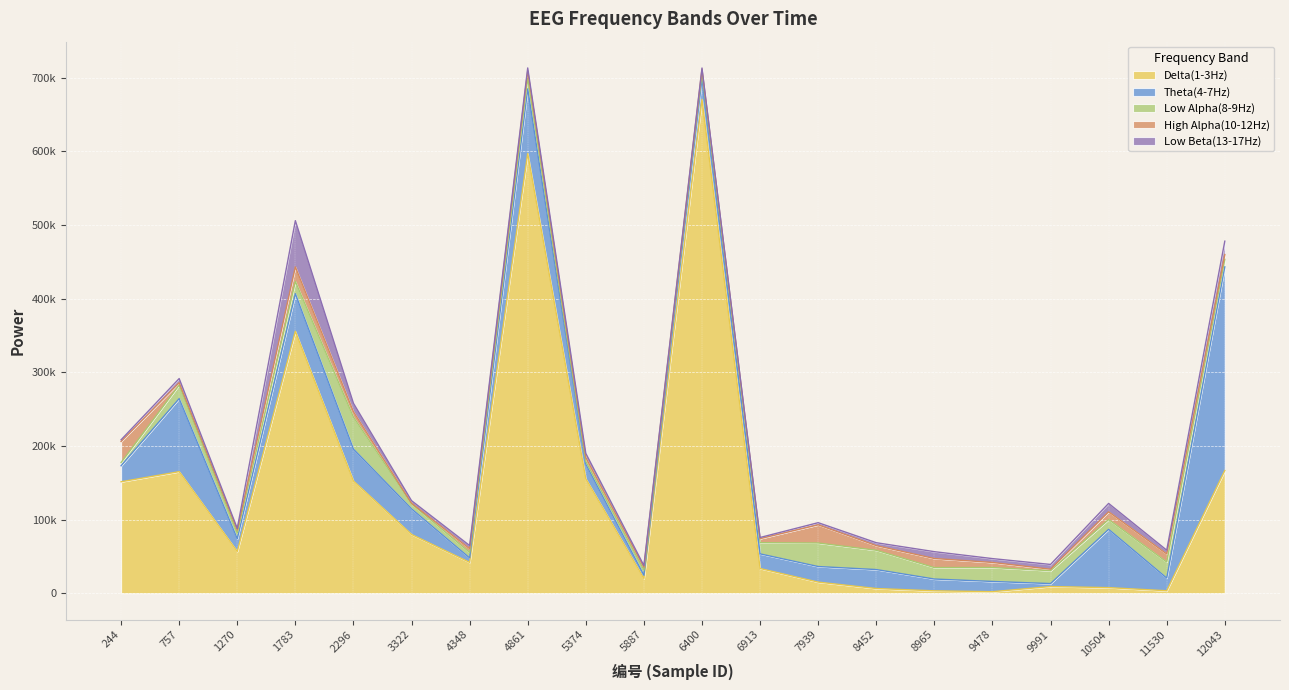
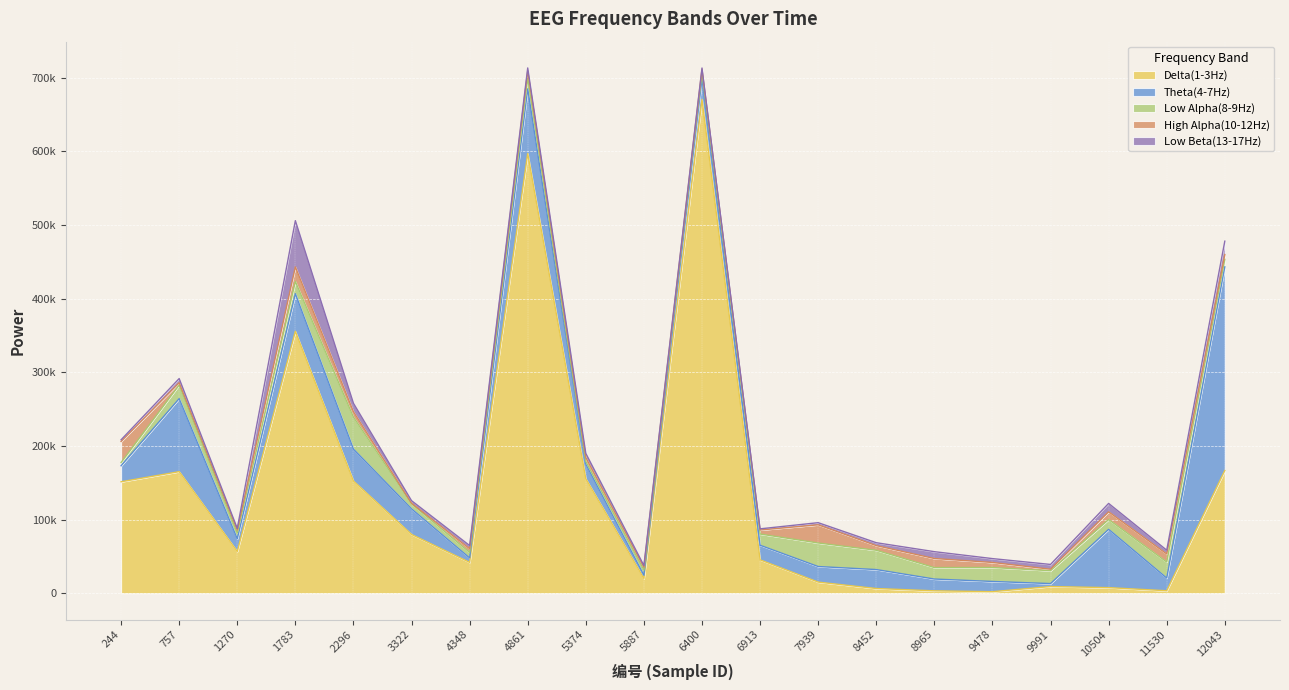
Delta(1-3Hz), 6913: 30000 -> 50000
